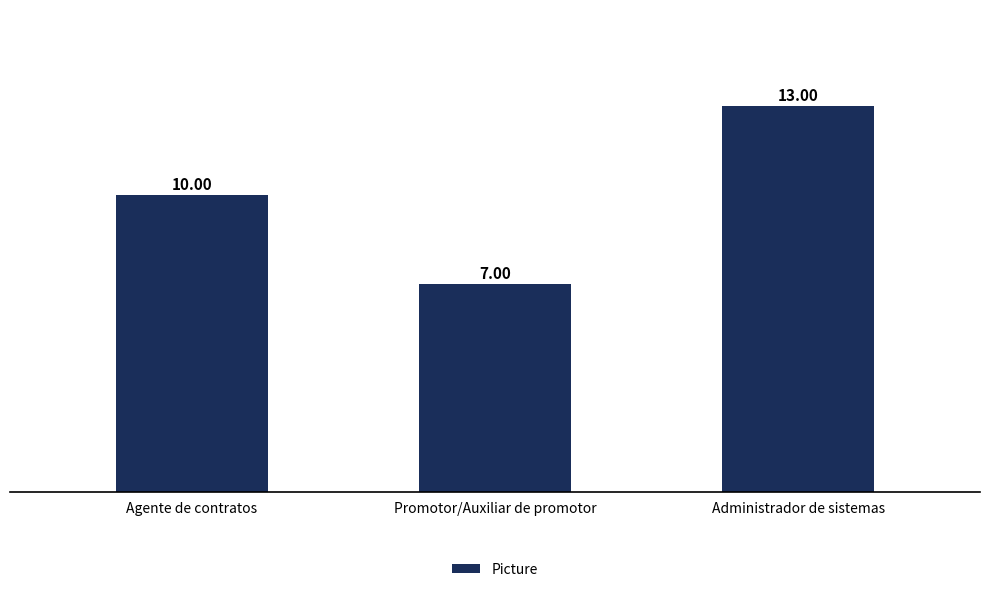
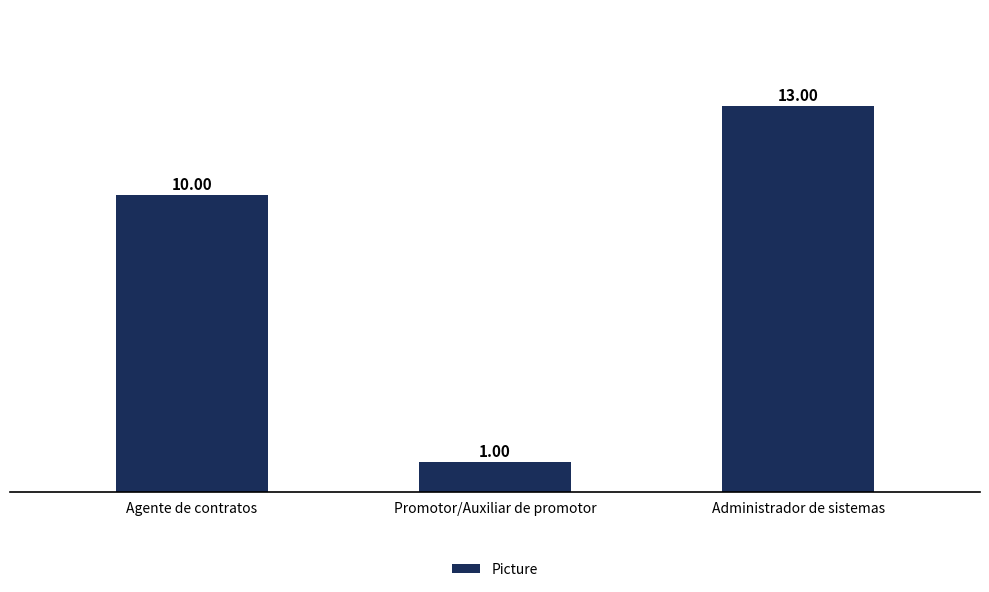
Promotor/Auxiliar de promotor: 7.00 -> 1.00
